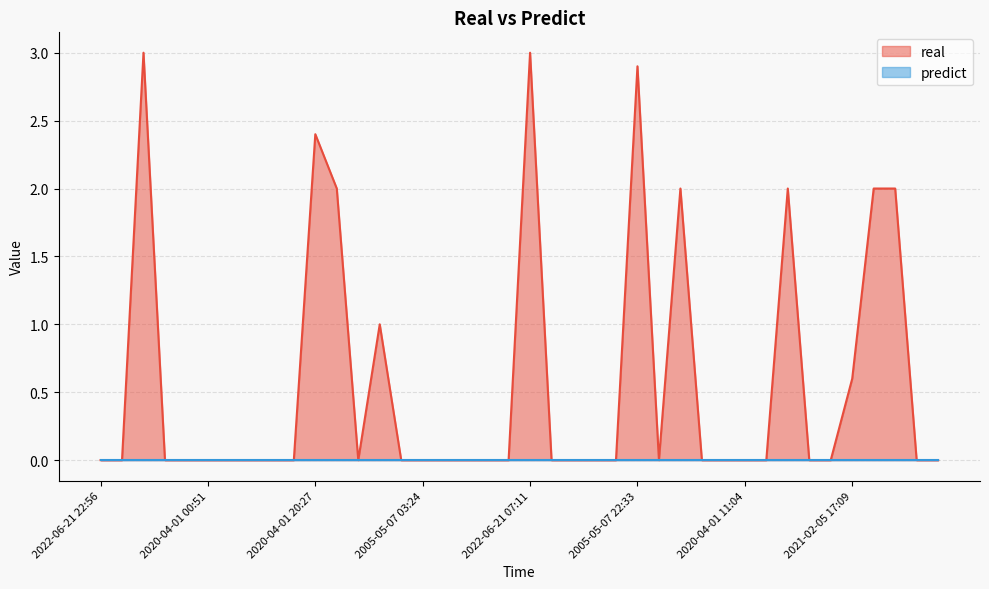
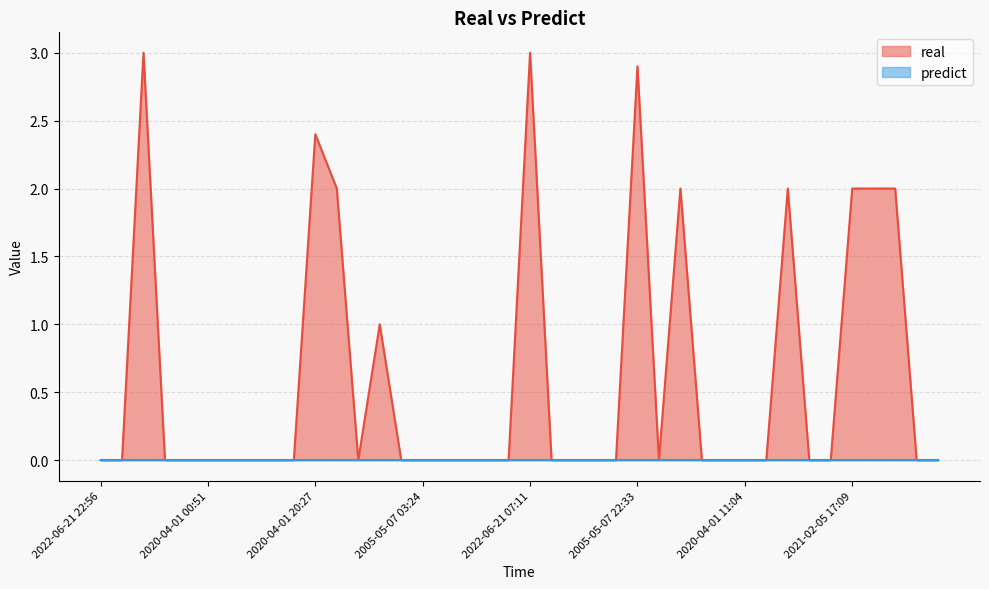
real, 2021-02-05 17:09: 0.6 -> 2.0
